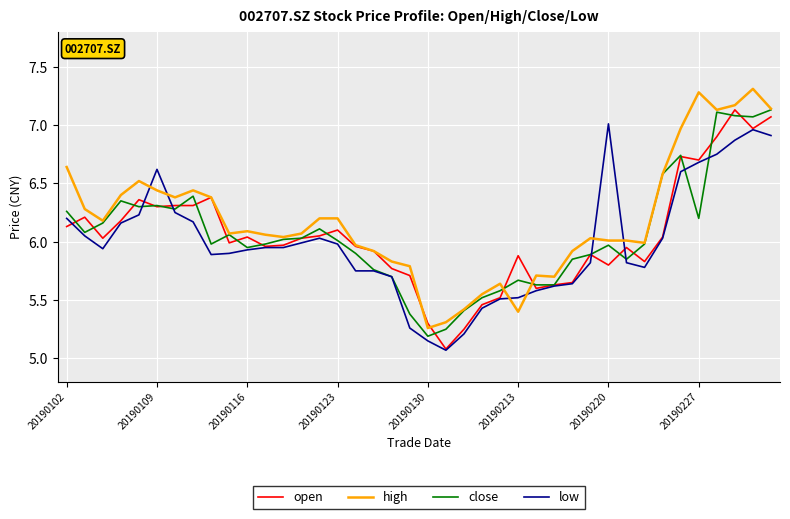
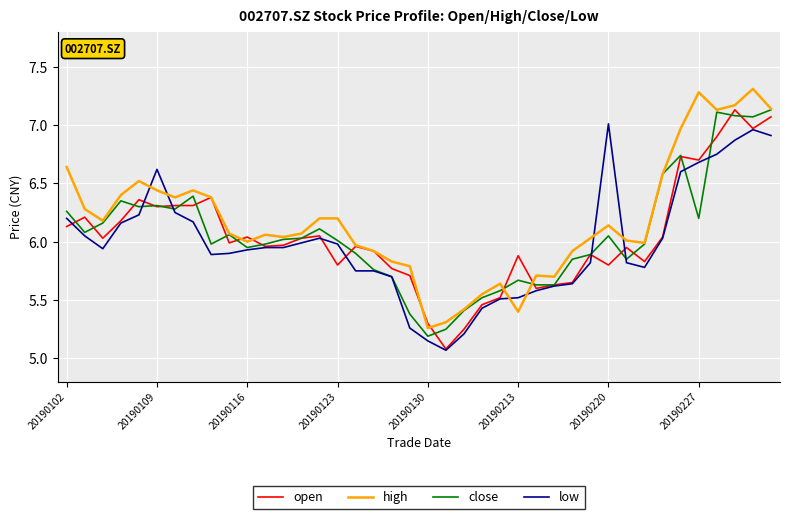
high, 20190116: 6.09 -> 6.00
open, 20190123: 6.1 -> 5.8
high, 20190220: 6.01 -> 6.14
close, 20190220: 5.97 -> 6.05
